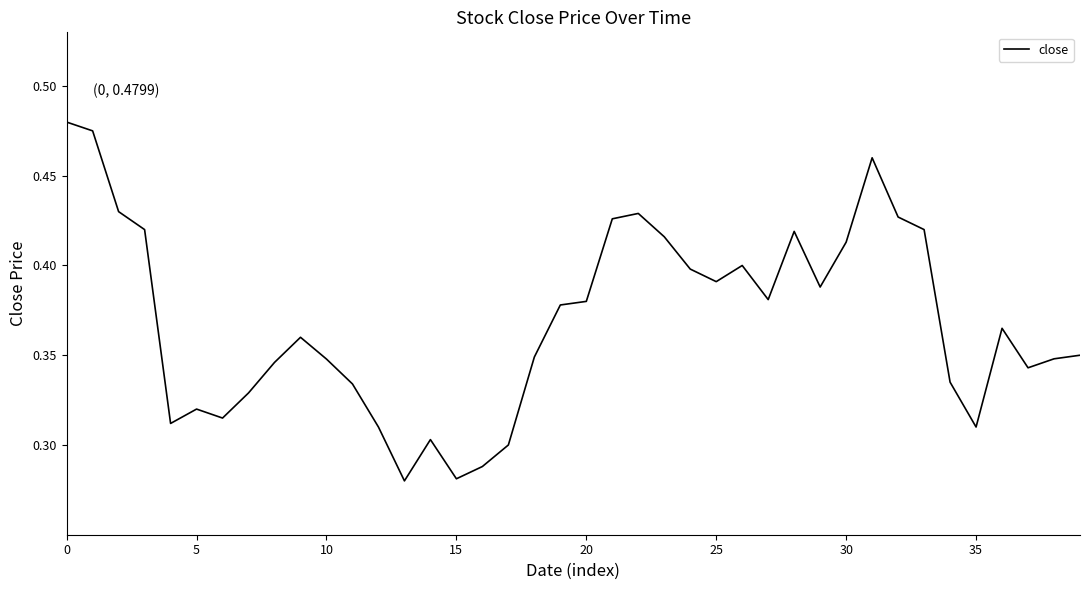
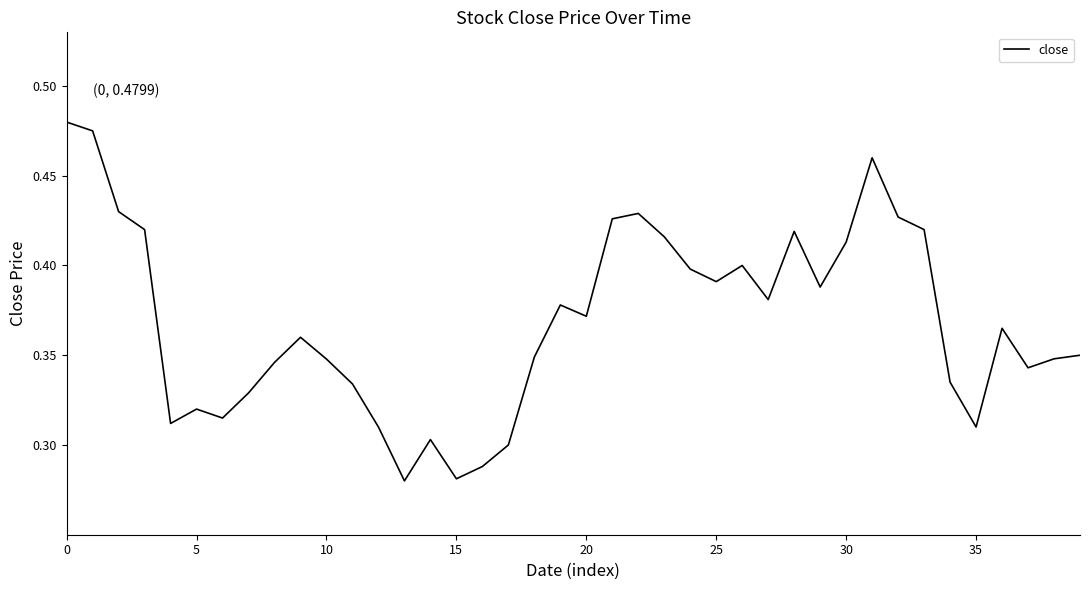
20: 0.380 -> 0.372
